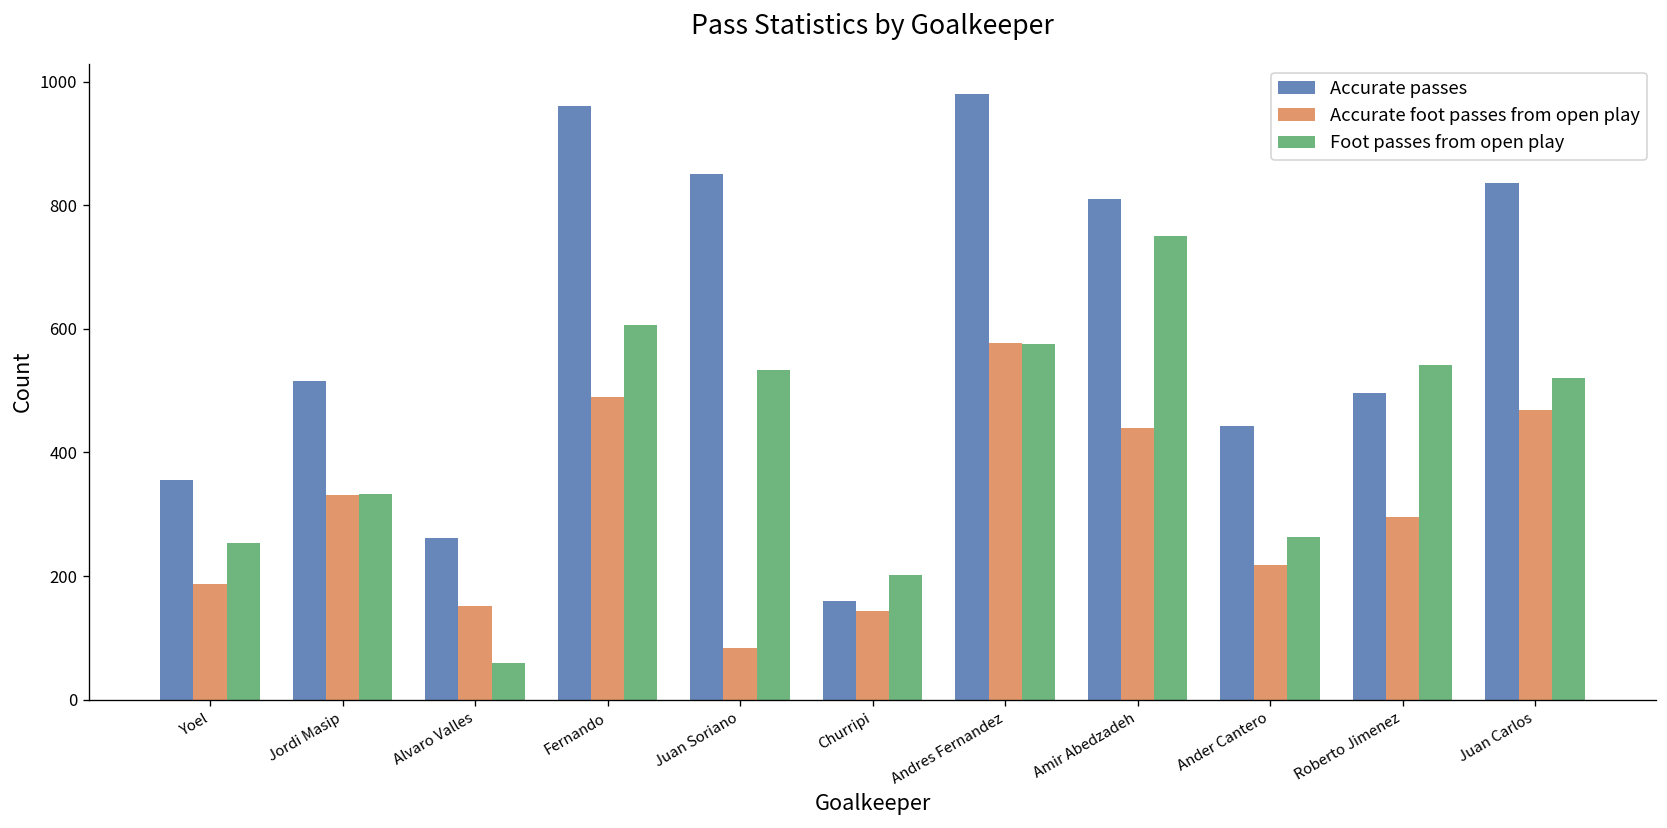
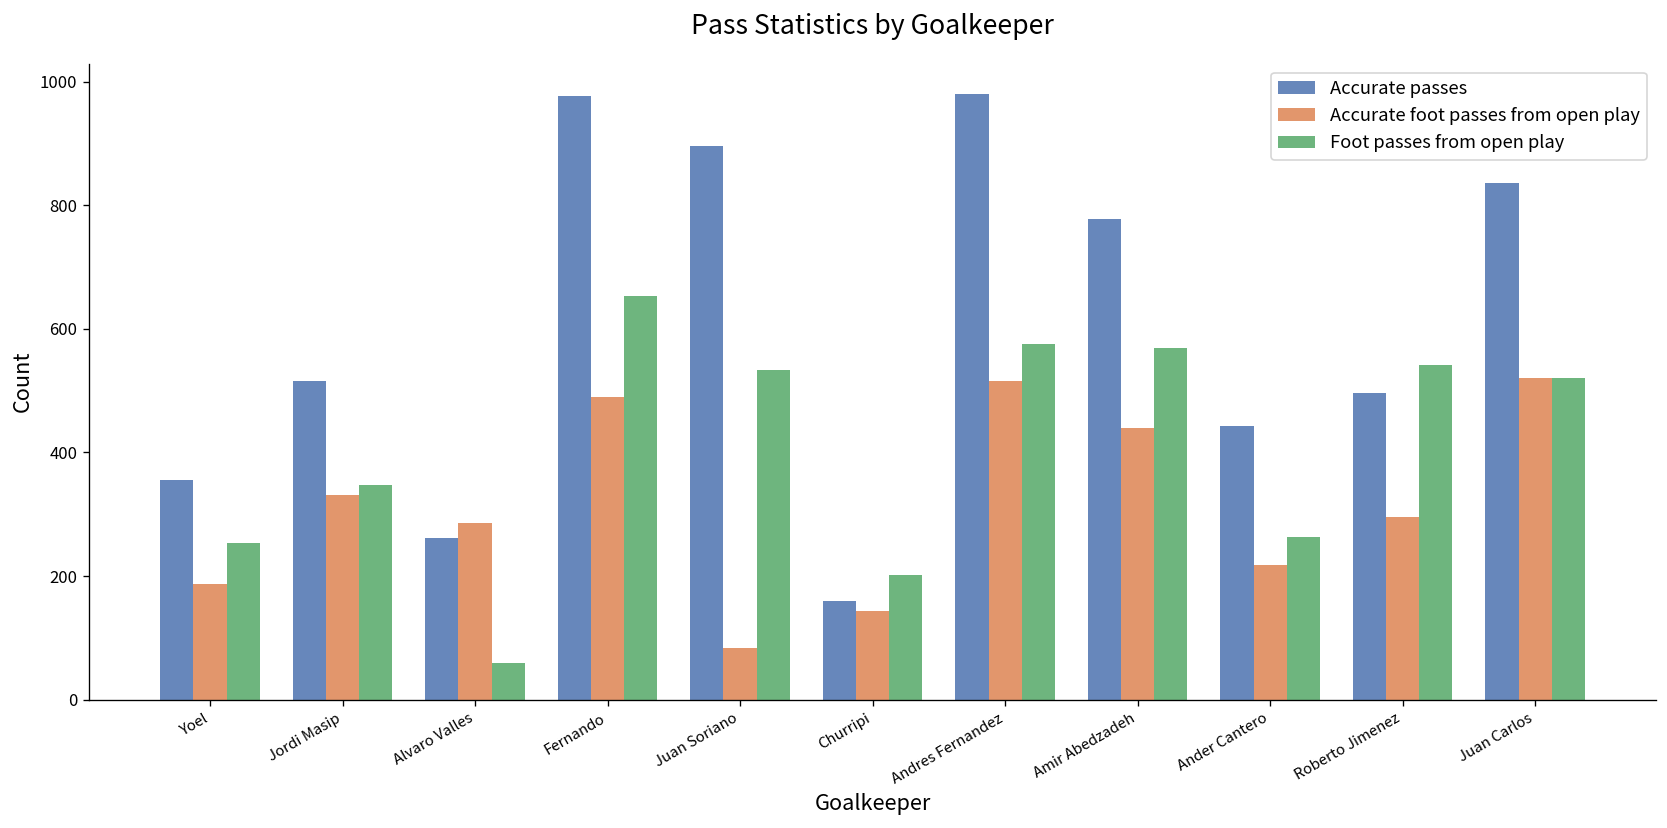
Foot passes from open play, Jordi Masip: 330 -> 350
Accurate foot passes from open play, Alvaro Valles: 150 -> 290
Accurate passes, Fernando: 960 -> 980
Foot passes from open play, Fernando: 610 -> 650
Accurate passes, Juan Soriano: 850 -> 900
Accurate foot passes from open play, Andres Fernandez: 580 -> 520
Accurate passes, Amir Abedzadeh: 810 -> 780
Foot passes from open play, Amir Abedzadeh: 750 -> 570
Accurate foot passes from open play, Juan Carlos: 470 -> 520
